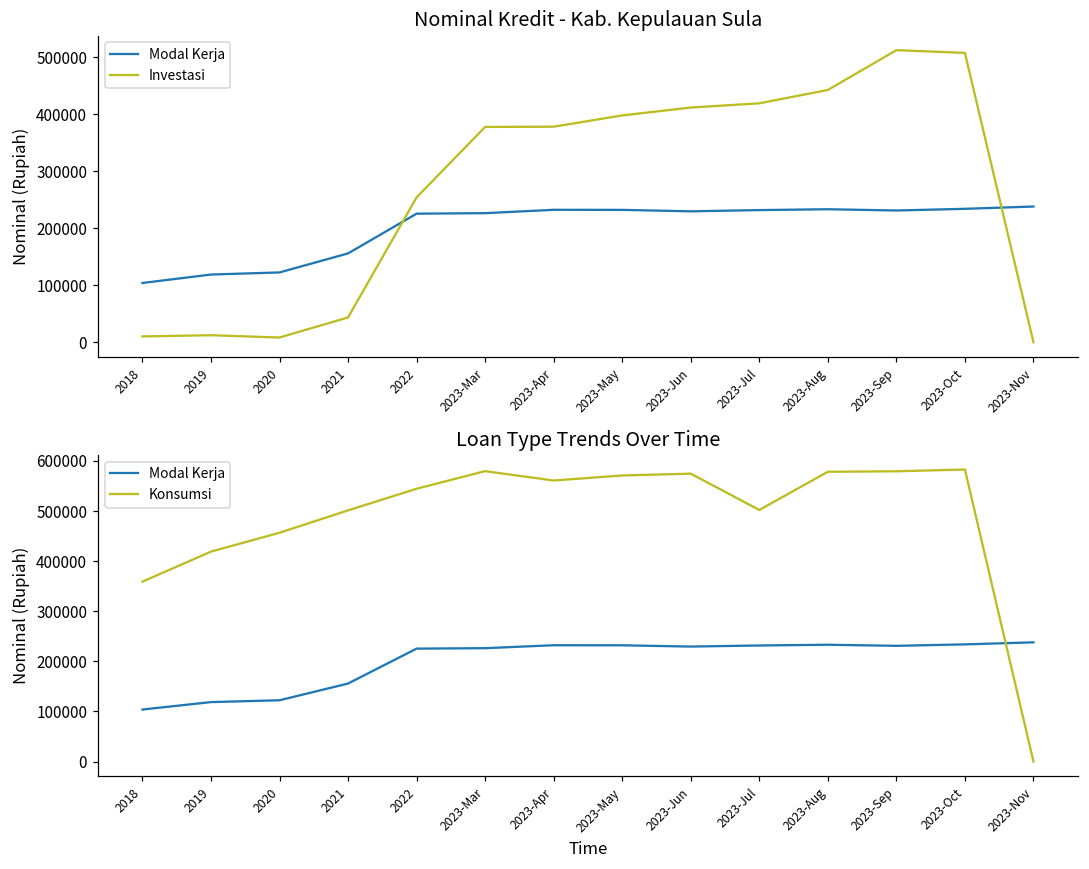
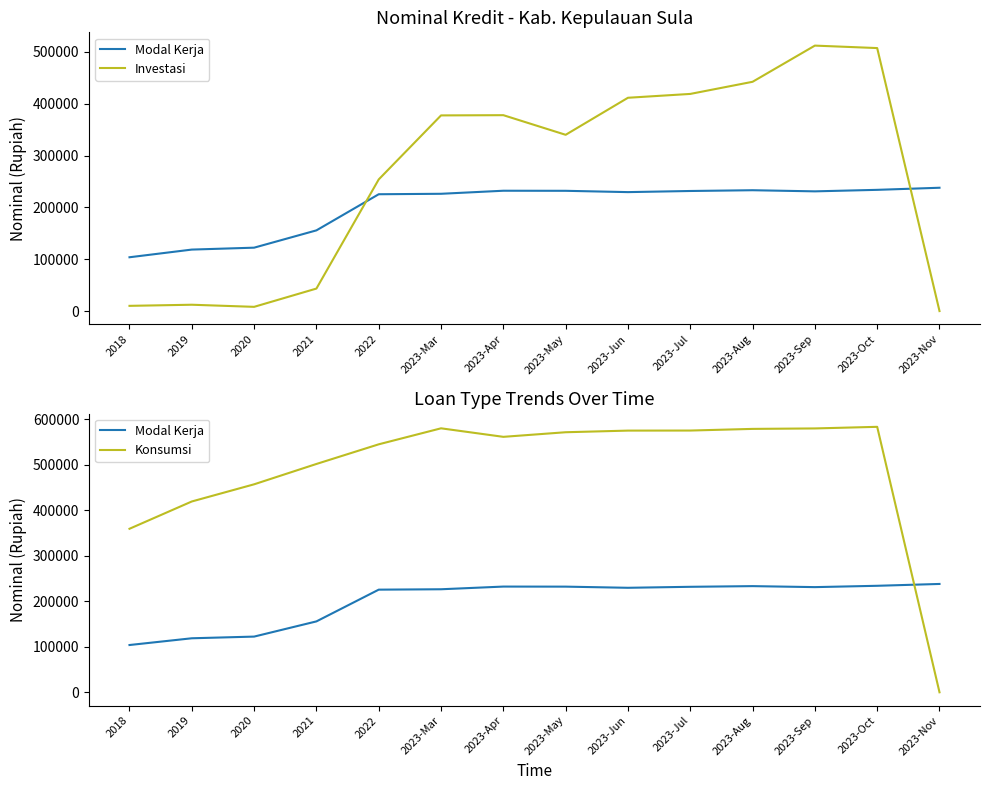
Nominal Kredit - Kab. Kepulauan Sula, Investasi, 2023-May: 400000 -> 340000
Loan Type Trends Over Time, Konsumsi, 2023-Jul: 500000 -> 570000
